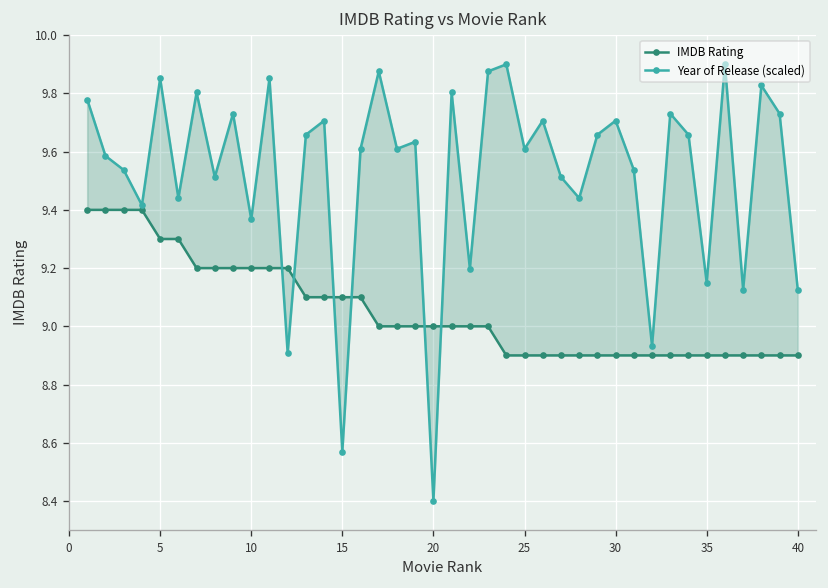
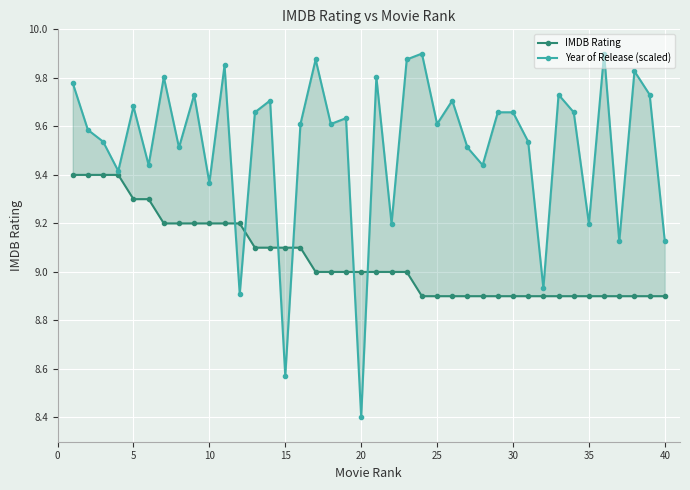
Year of Release (scaled), 5: 9.85 -> 9.68
Year of Release (scaled), 30: 9.71 -> 9.66
Year of Release (scaled), 35: 9.15 -> 9.20
